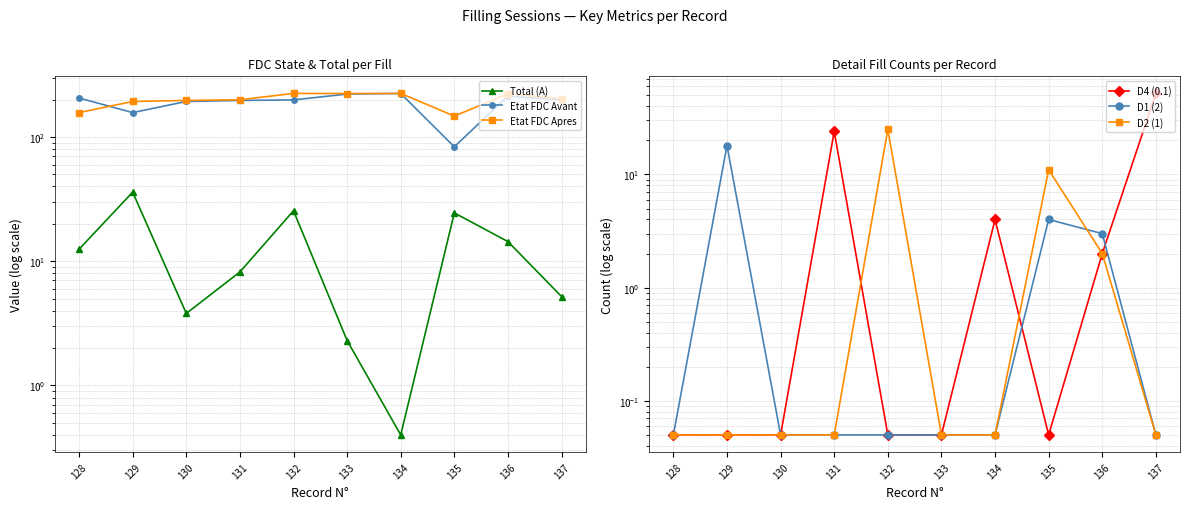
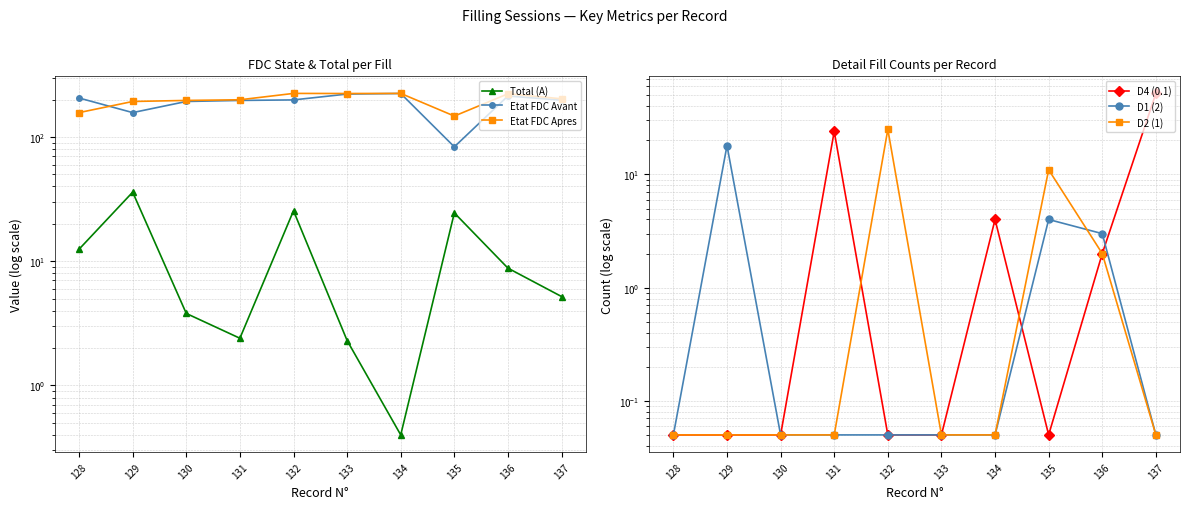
FDC State & Total per Fill, Total (A), 131: 8 -> 2.4
FDC State & Total per Fill, Total (A), 136: 14 -> 9
